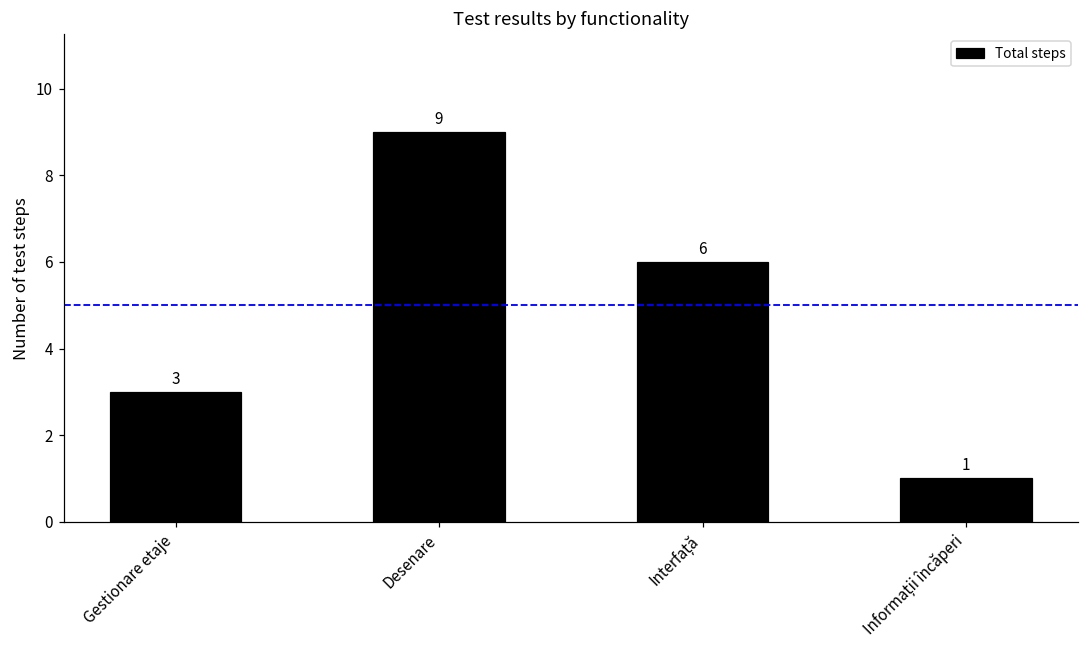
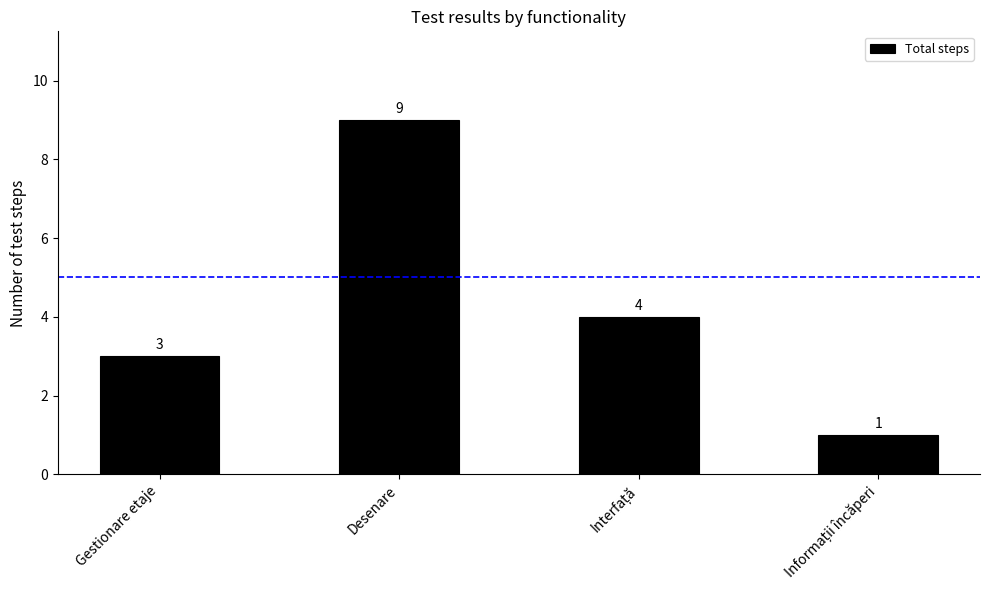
Interfață: 6 -> 4
